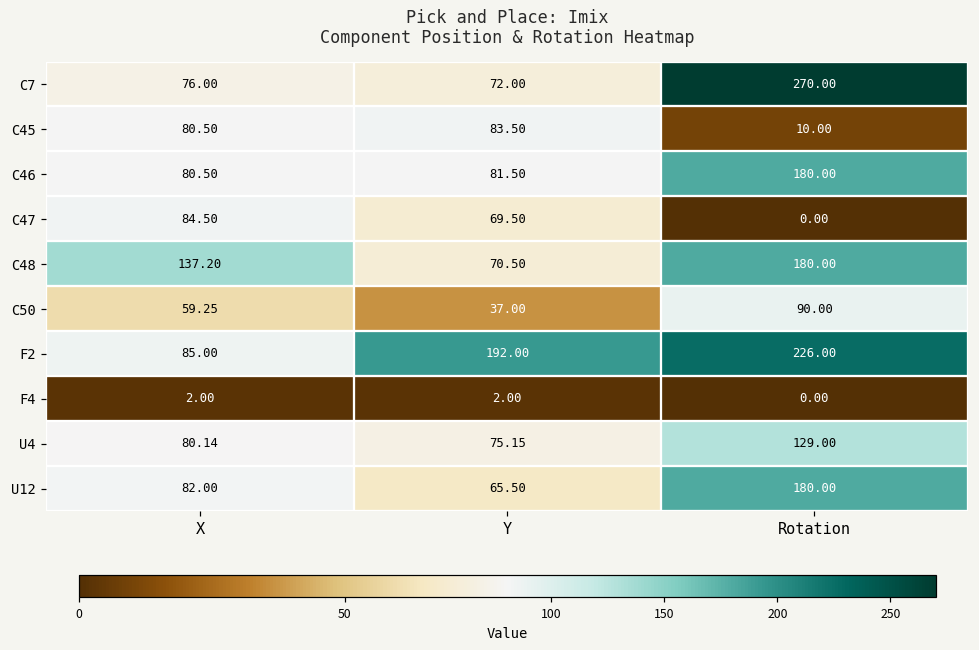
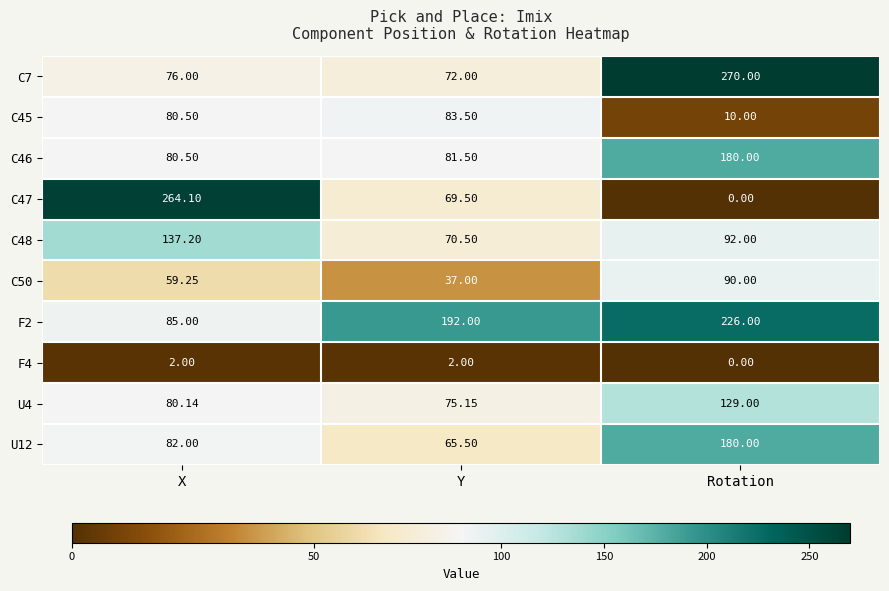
C47, X: 84.50 -> 264.10
C48, Rotation: 180.00 -> 92.00
